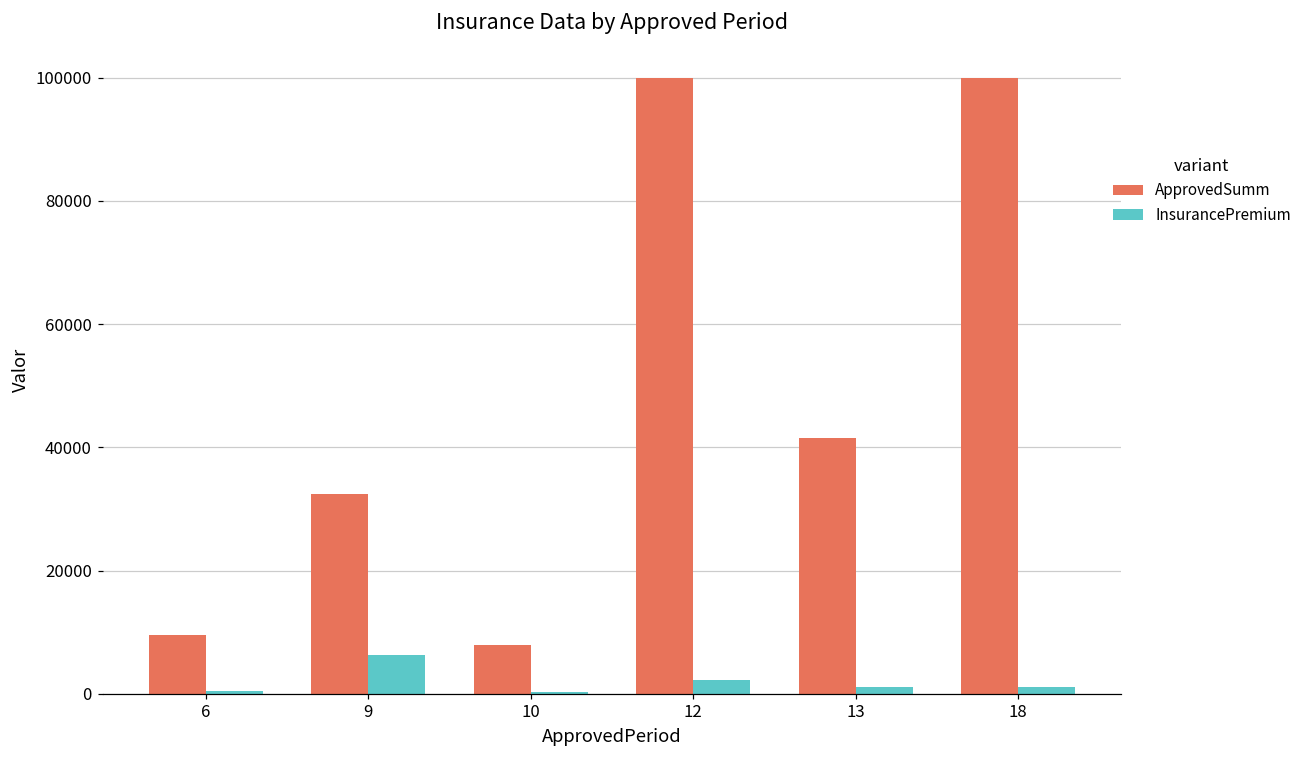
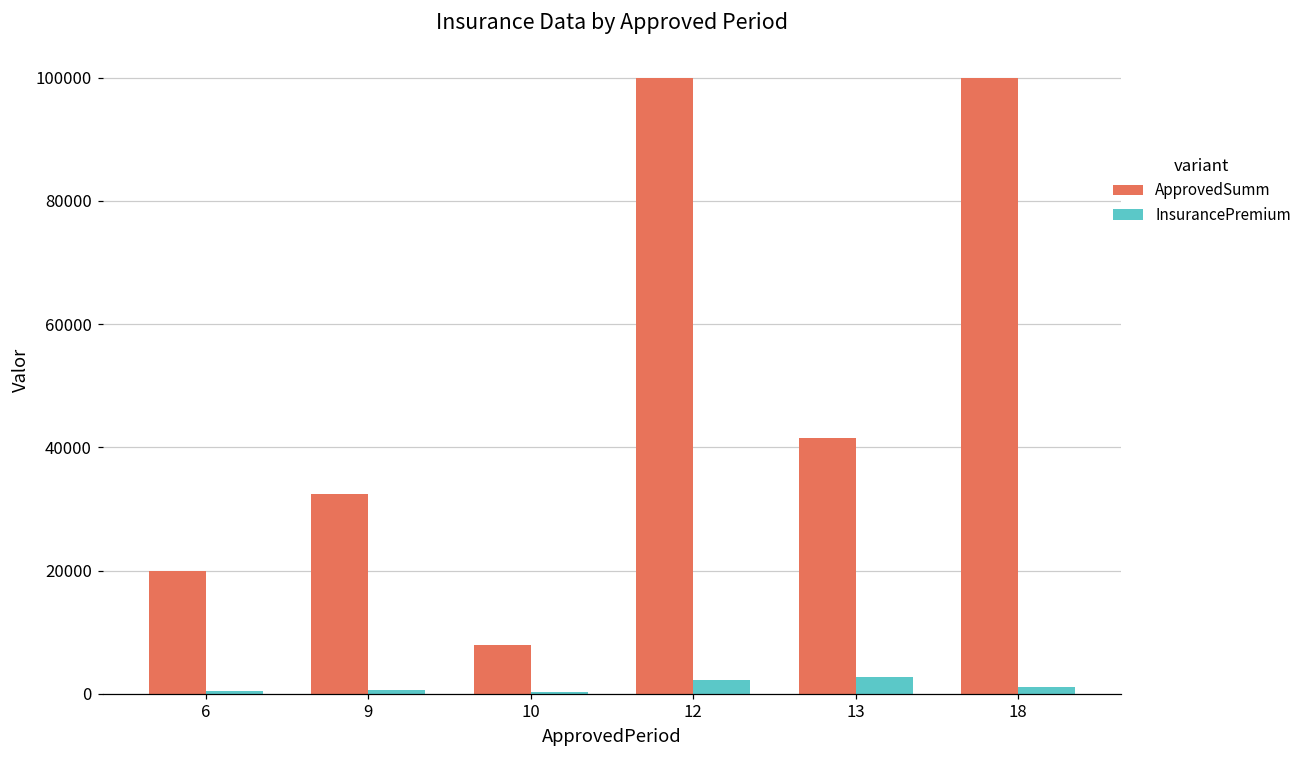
ApprovedSumm, 6: 10000 -> 20000
InsurancePremium, 9: 6000 -> 1000
InsurancePremium, 13: 1000 -> 3000
